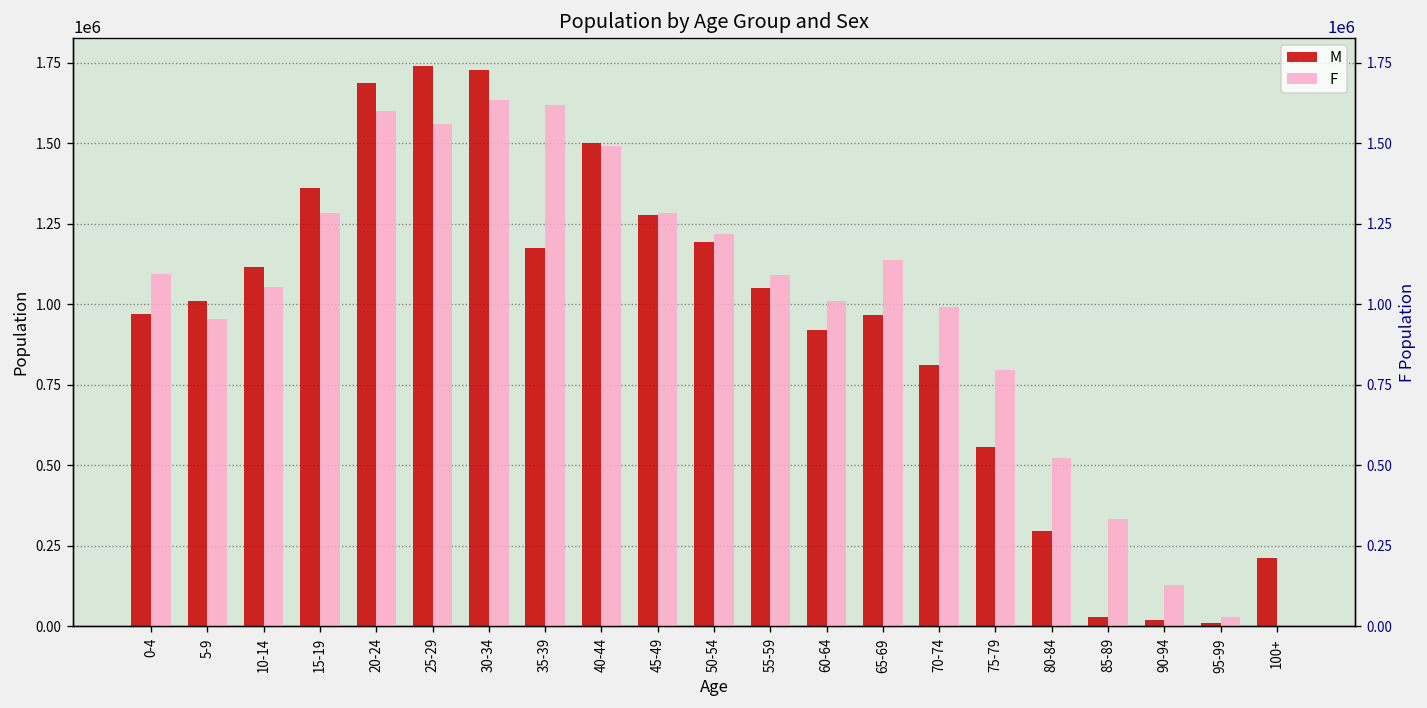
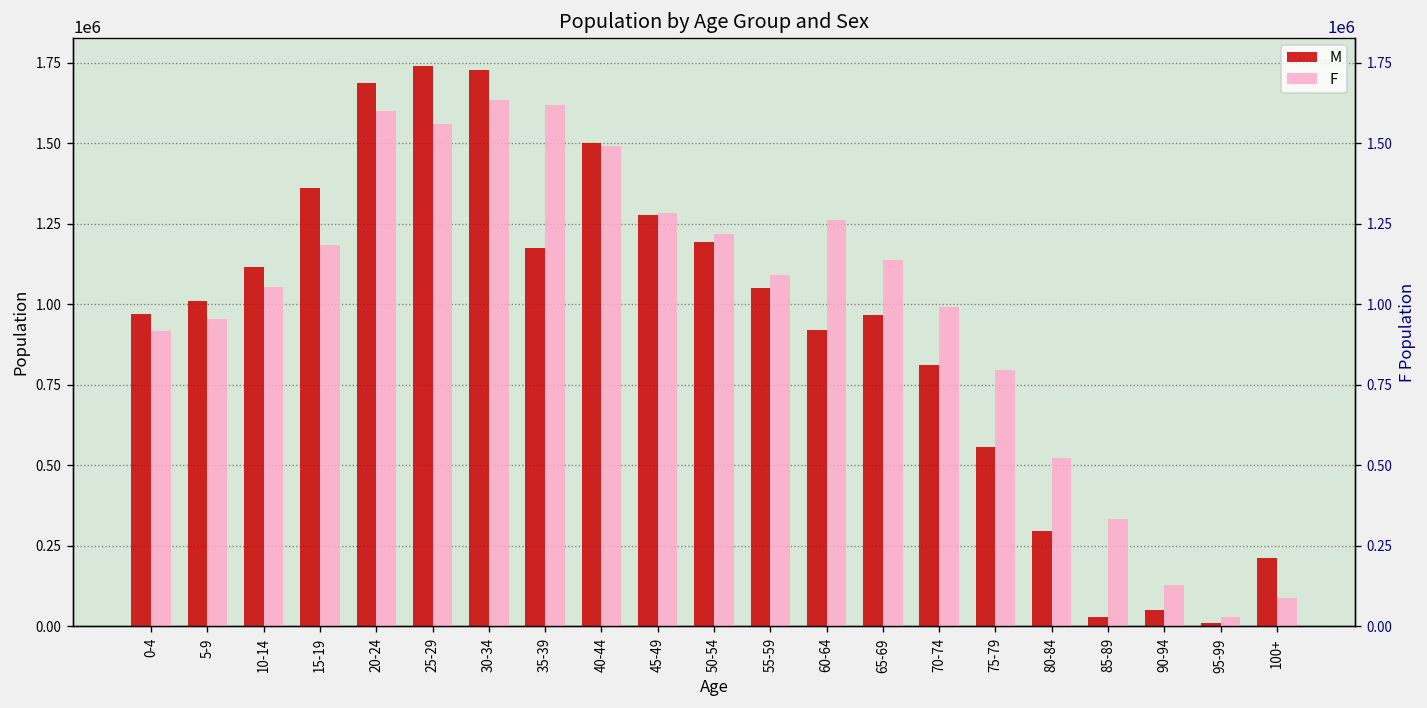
F, 0-4: 1090000 -> 920000
F, 15-19: 1280000 -> 1180000
F, 60-64: 1010000 -> 1260000
M, 90-94: 20000 -> 50000
F, 100+: 0 -> 90000
